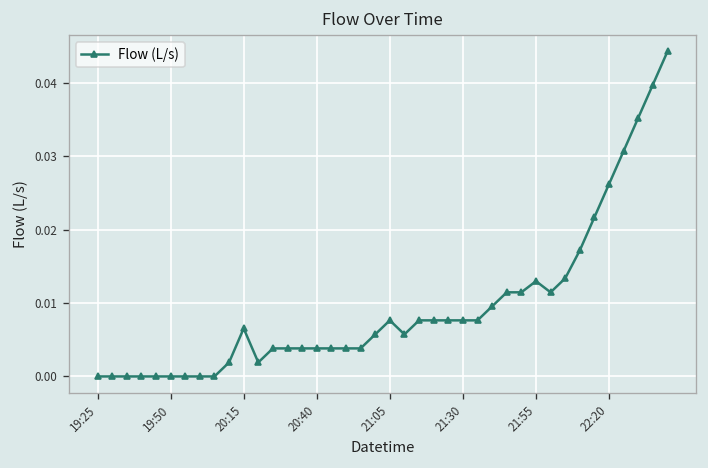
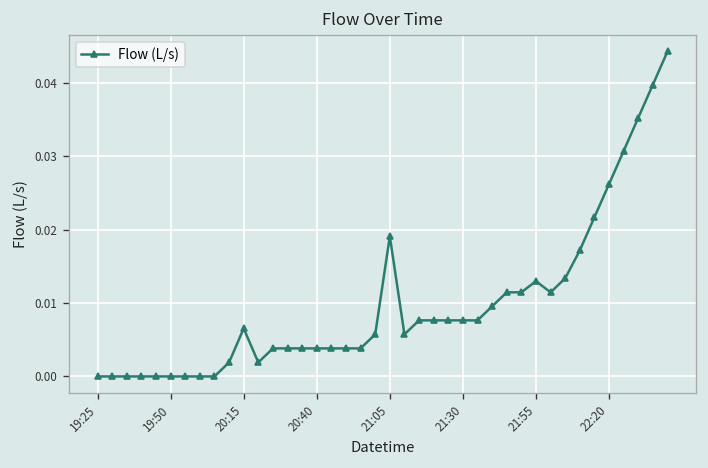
21:05: 0.008 -> 0.019
